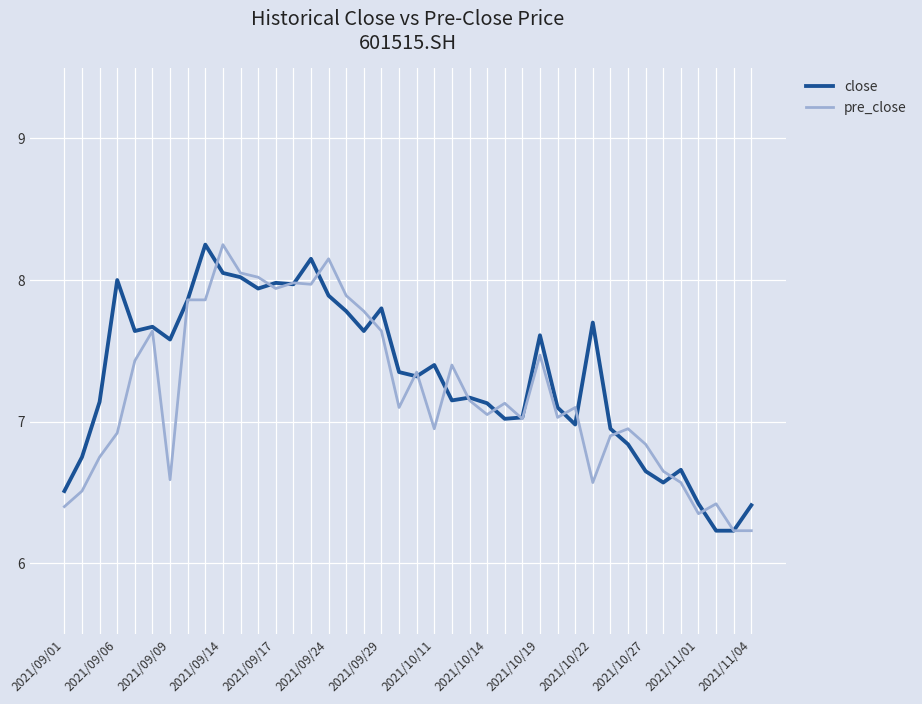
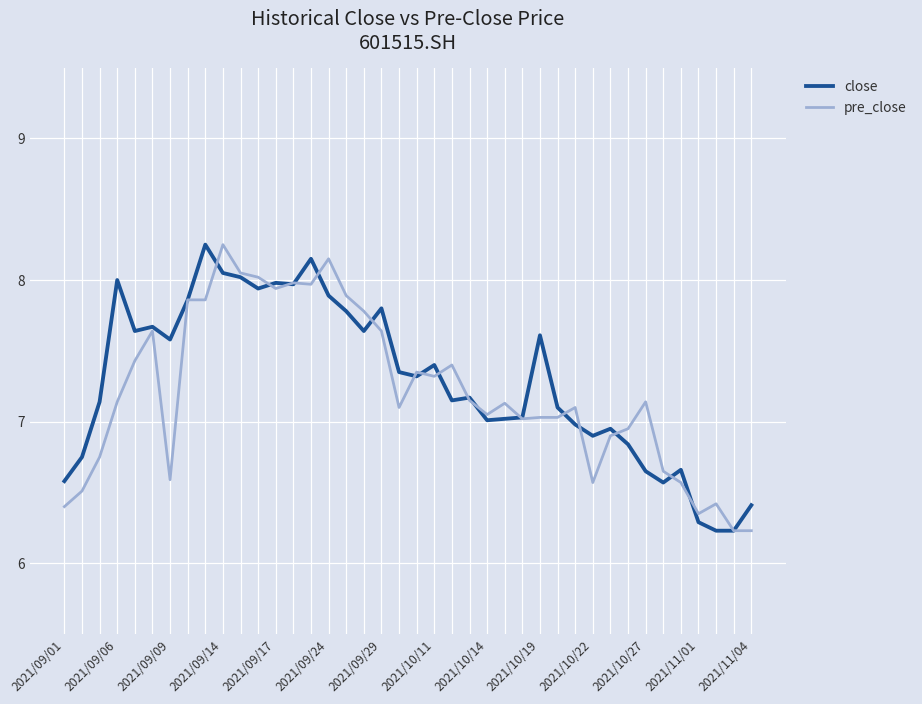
close, 2021/09/01: 6.51 -> 6.58
pre_close, 2021/09/06: 6.92 -> 7.14
pre_close, 2021/10/11: 6.95 -> 7.32
close, 2021/10/14: 7.13 -> 7.01
pre_close, 2021/10/19: 7.47 -> 7.03
close, 2021/10/22: 7.7 -> 6.9
pre_close, 2021/10/27: 6.84 -> 7.14
close, 2021/11/01: 6.42 -> 6.29
